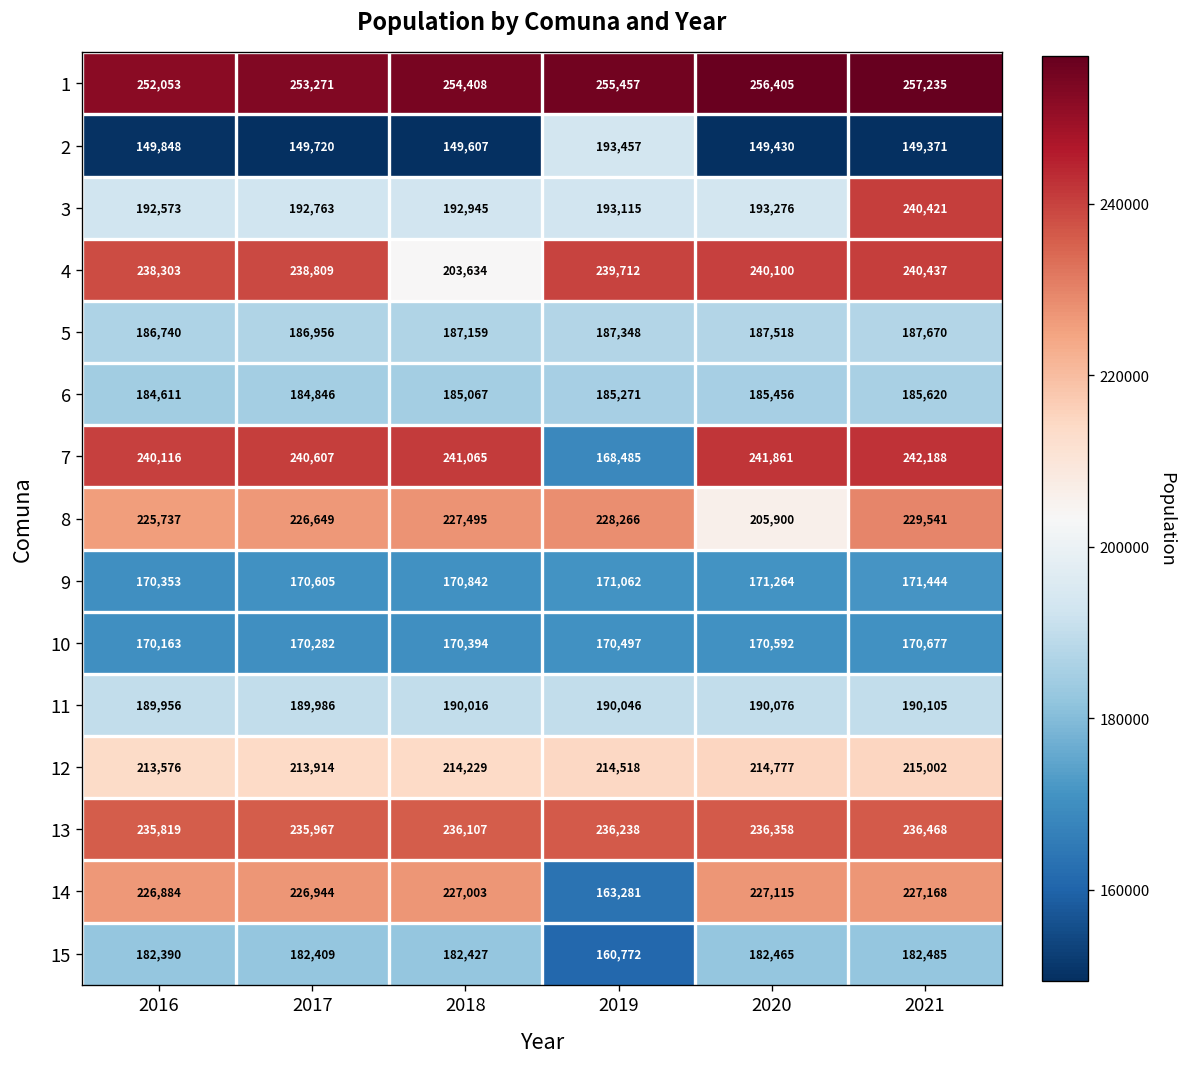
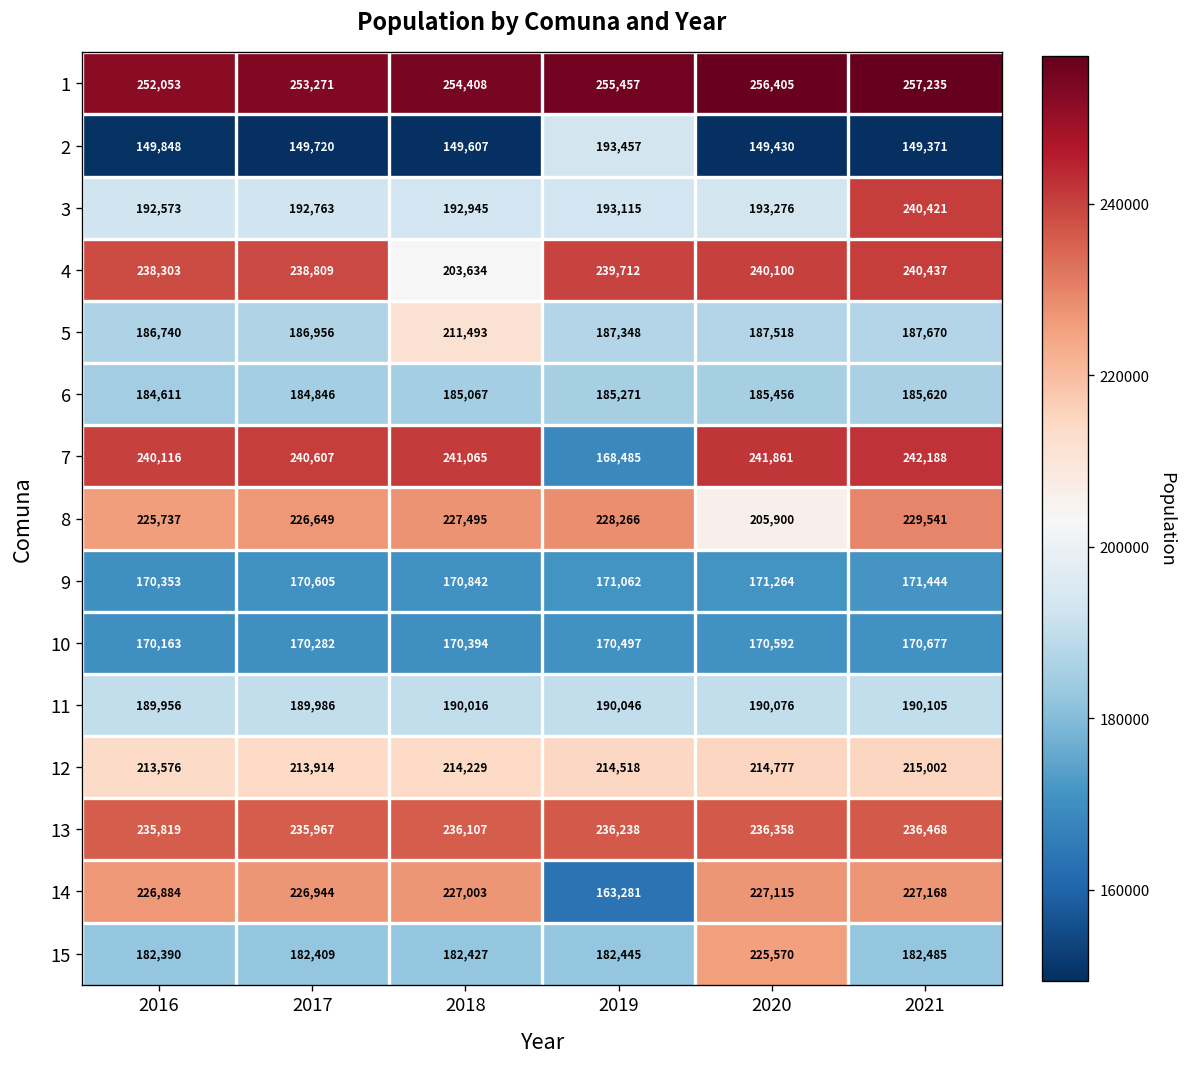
5, 2018: 187,159 -> 211,493
15, 2019: 160,772 -> 182,445
15, 2020: 182,465 -> 225,570
